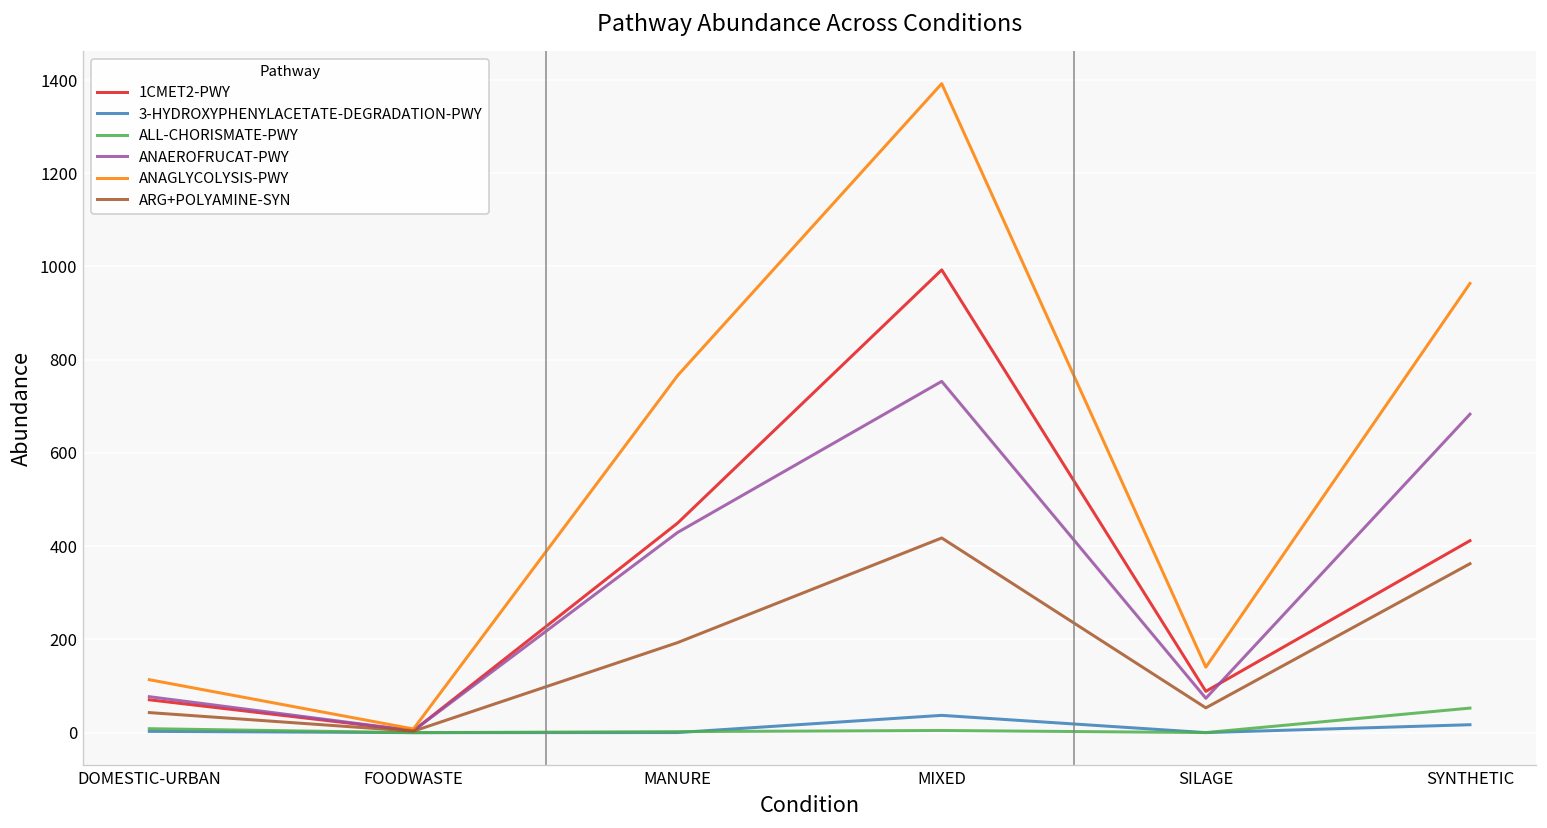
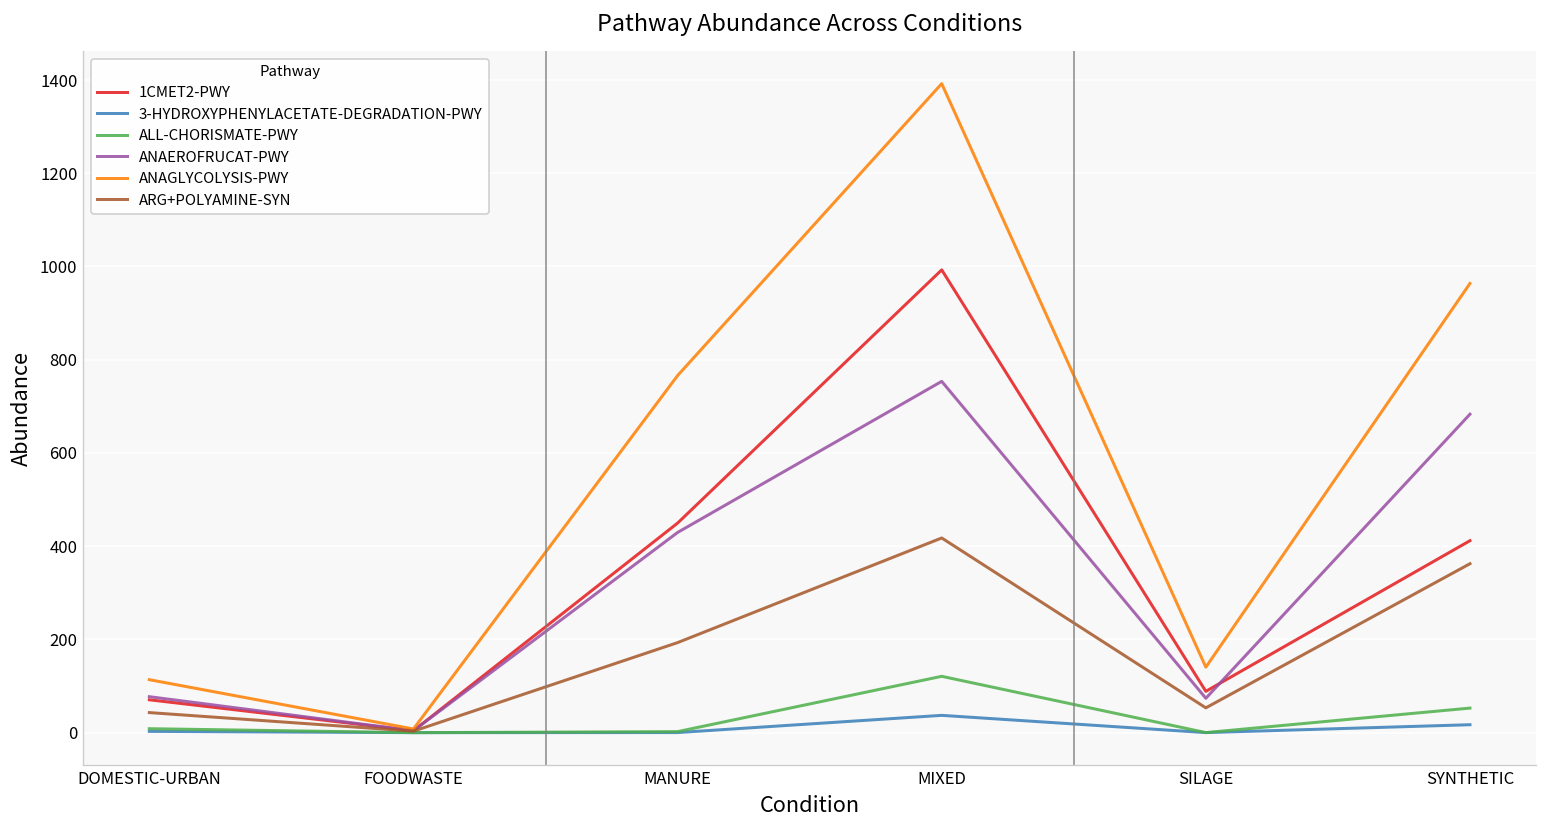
ALL-CHORISMATE-PWY, MIXED: 0 -> 120
